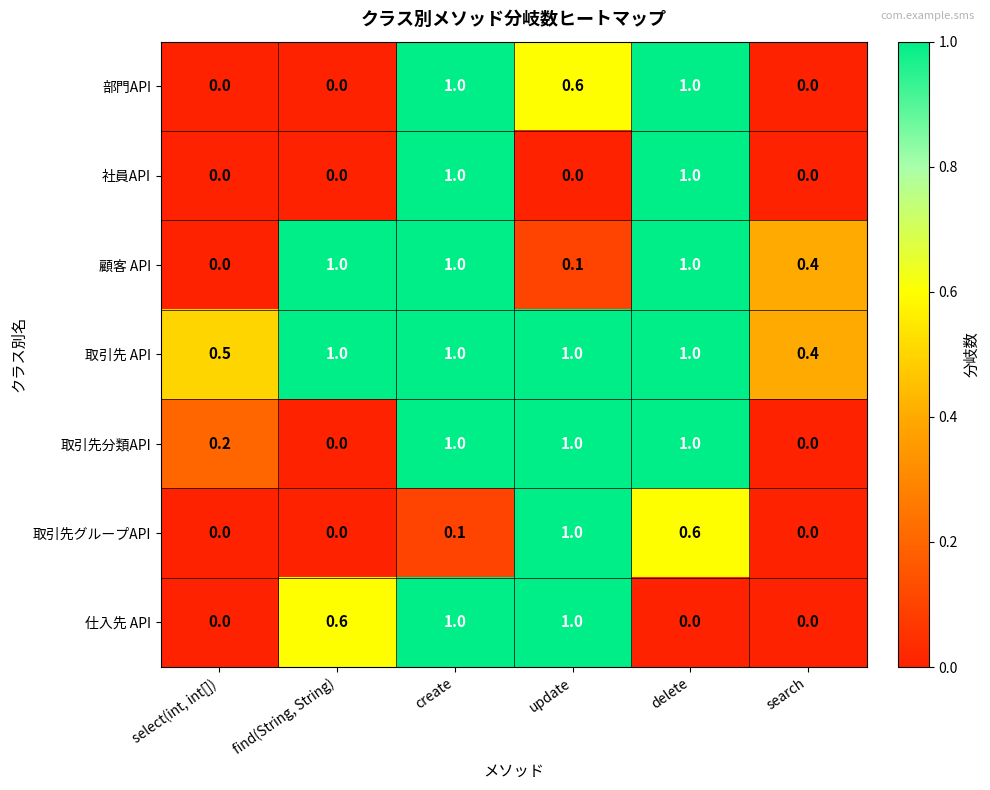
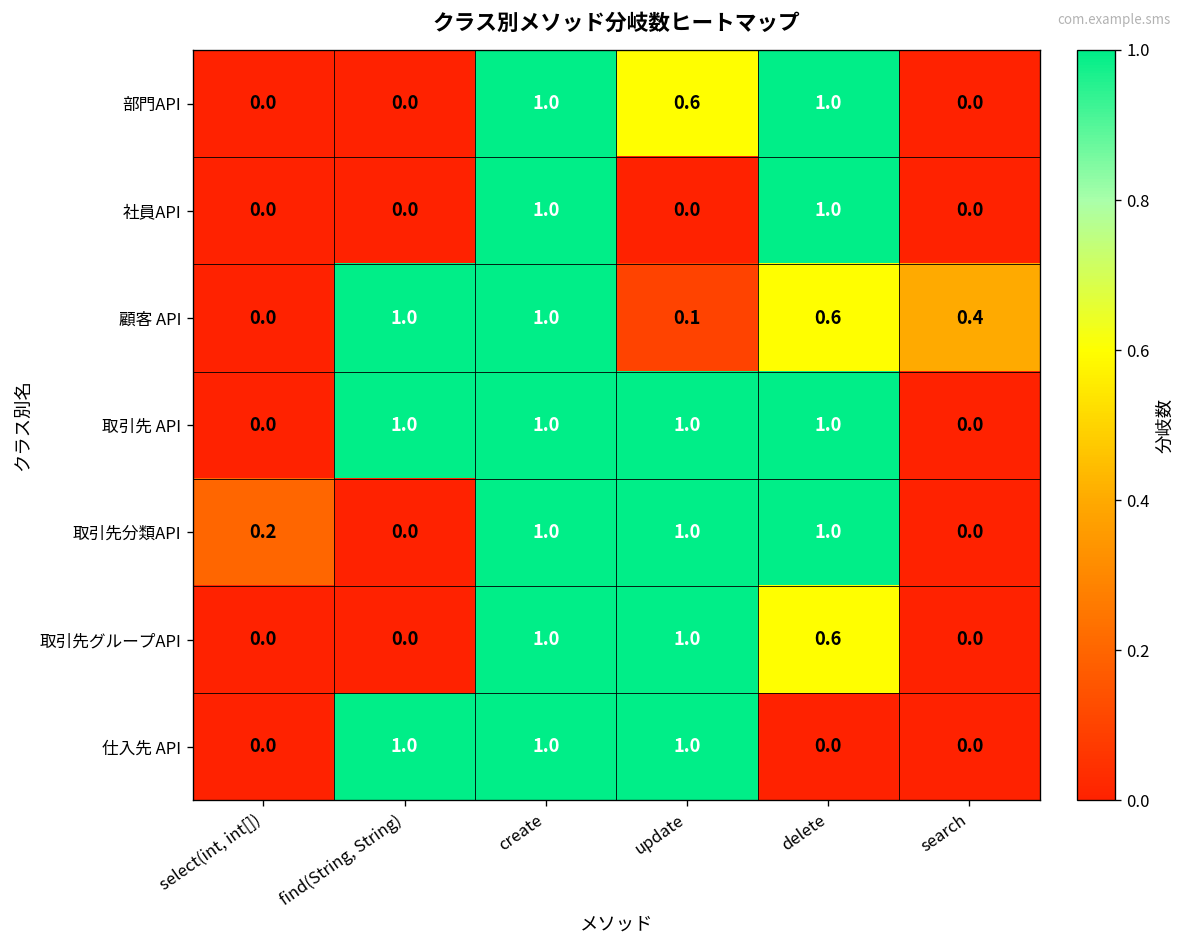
顧客 API, delete: 1.0 -> 0.6
取引先 API, select(int, int[]): 0.5 -> 0.0
取引先 API, search: 0.4 -> 0.0
取引先グループAPI, create: 0.1 -> 1.0
仕入先 API, find(String, String): 0.6 -> 1.0
